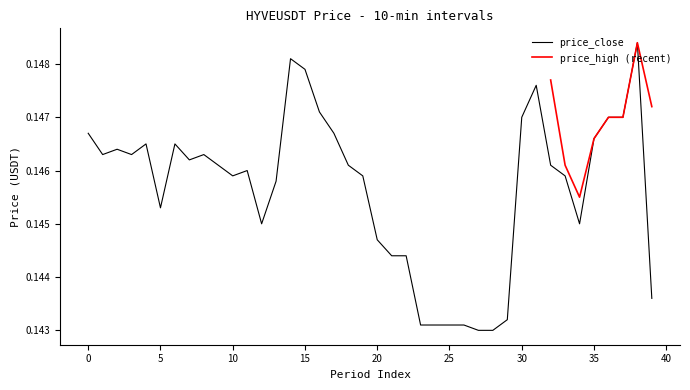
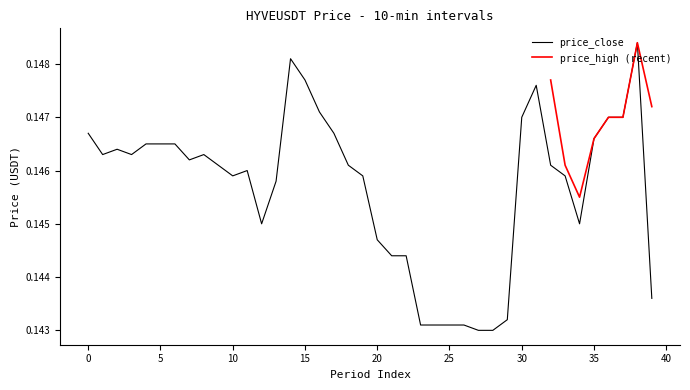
price_close, 5: 0.1453 -> 0.1465
price_close, 15: 0.1479 -> 0.1477
